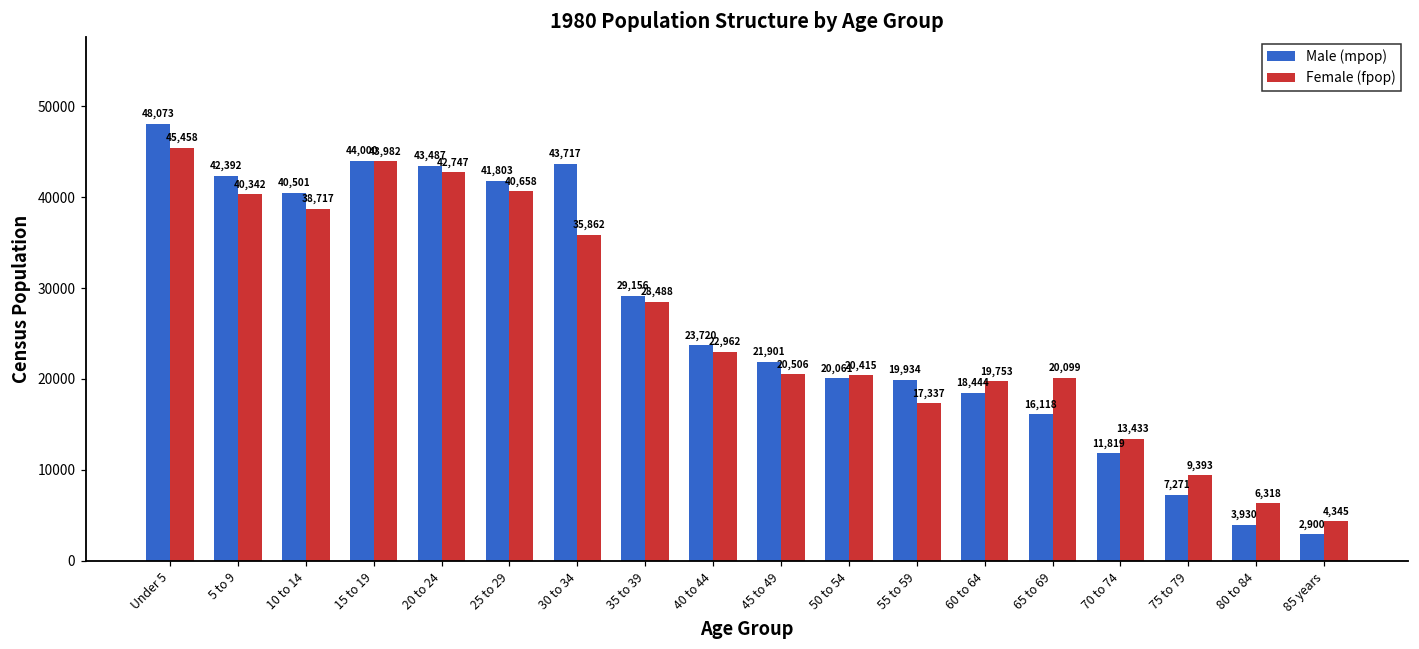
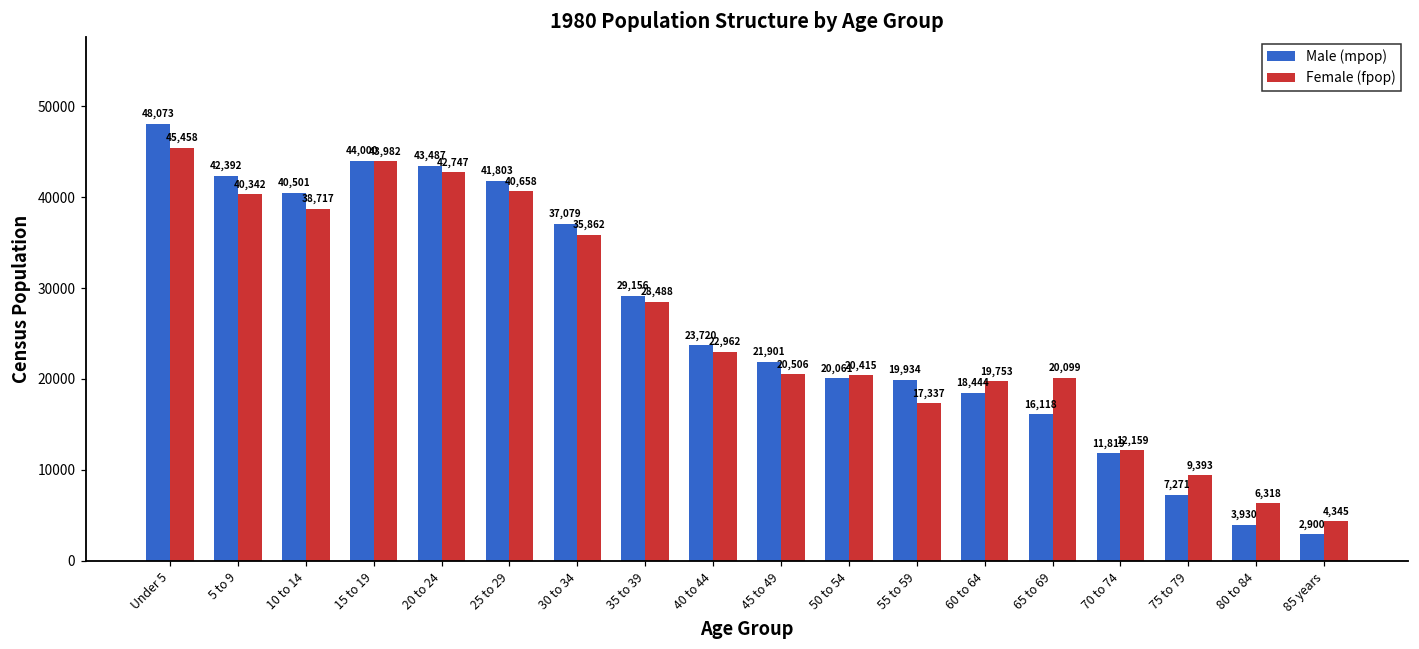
Male (mpop), 30 to 34: 43,717 -> 37,079
Female (fpop), 70 to 74: 13,433 -> 12,159
